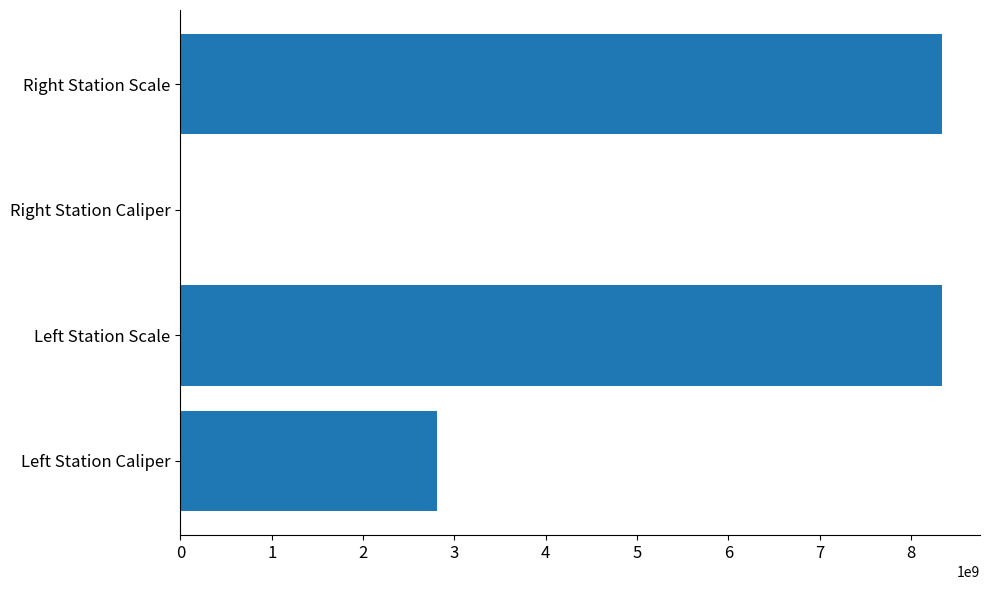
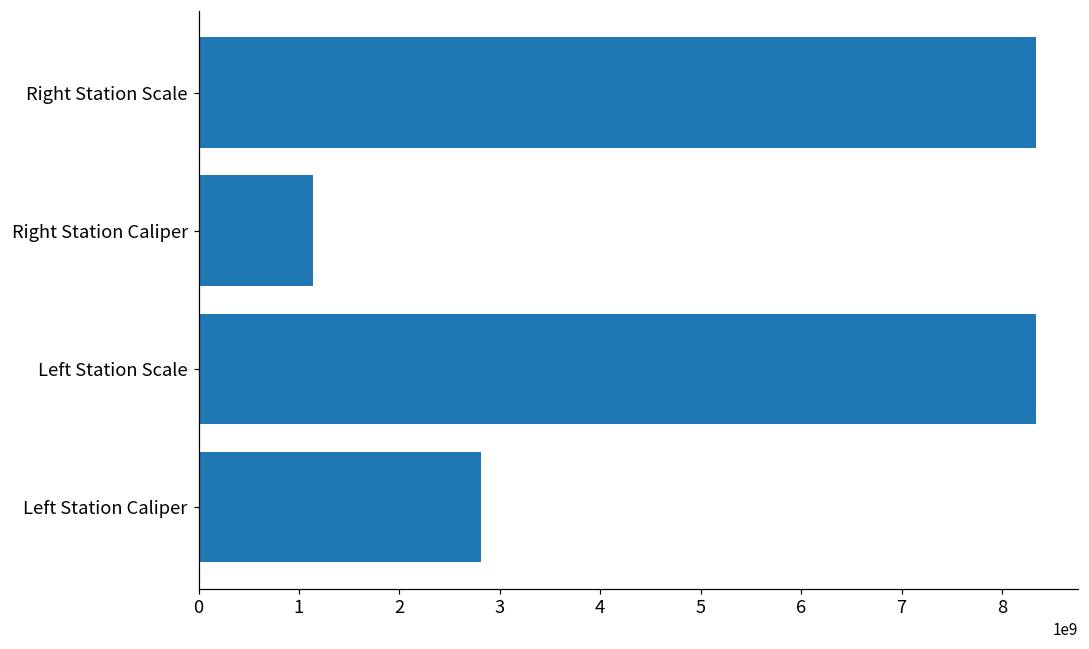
Right Station Caliper: 0 -> 1100000000
